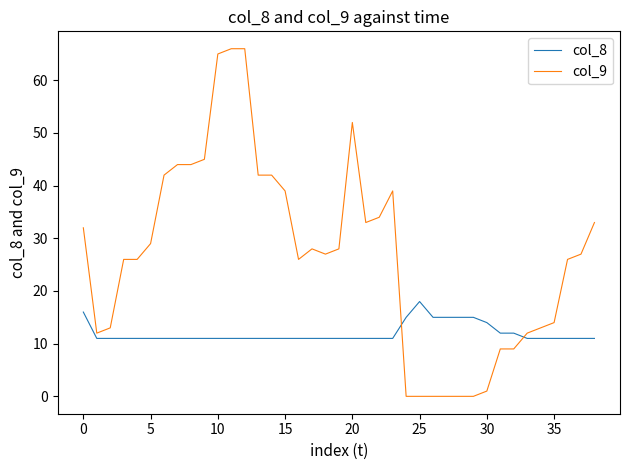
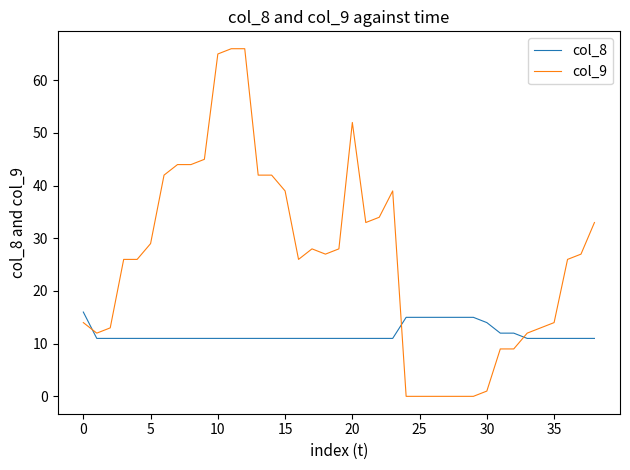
col_9, 0: 32 -> 14
col_8, 25: 18 -> 15
